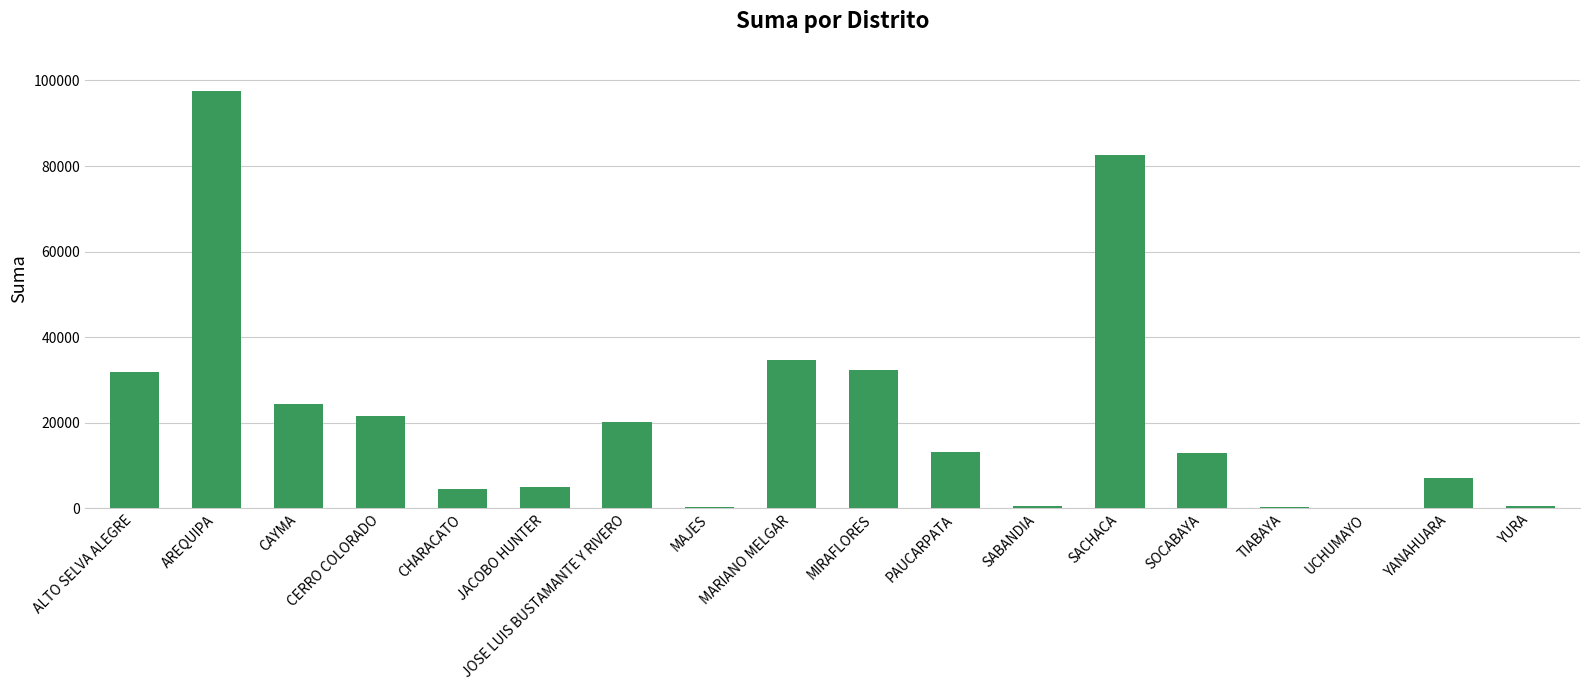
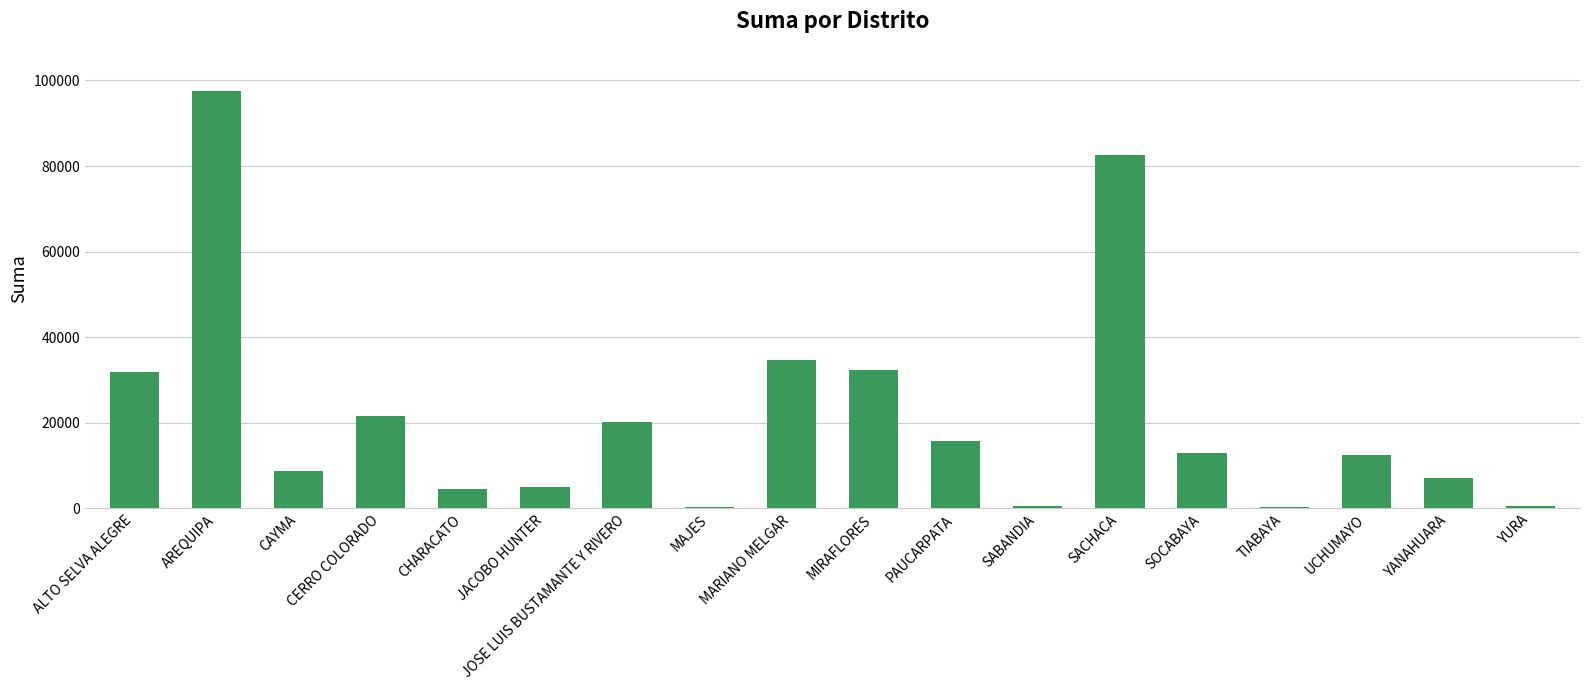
CAYMA: 24000 -> 9000
PAUCARPATA: 13000 -> 16000
UCHUMAYO: 0 -> 13000
